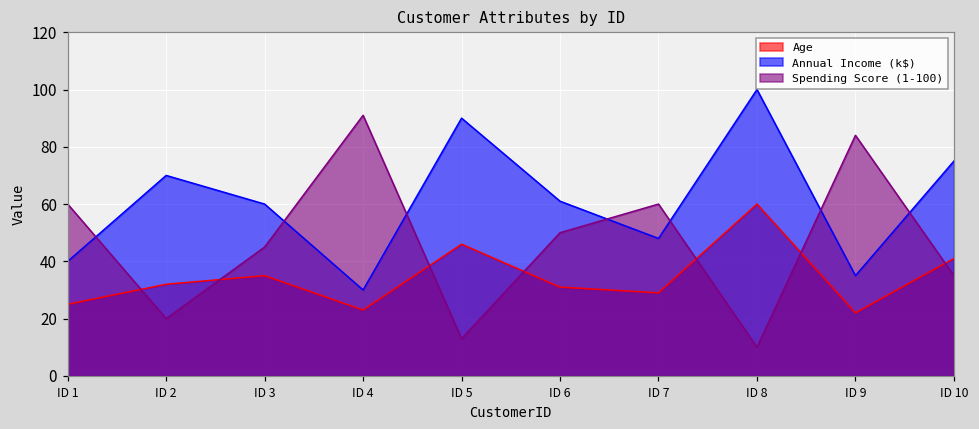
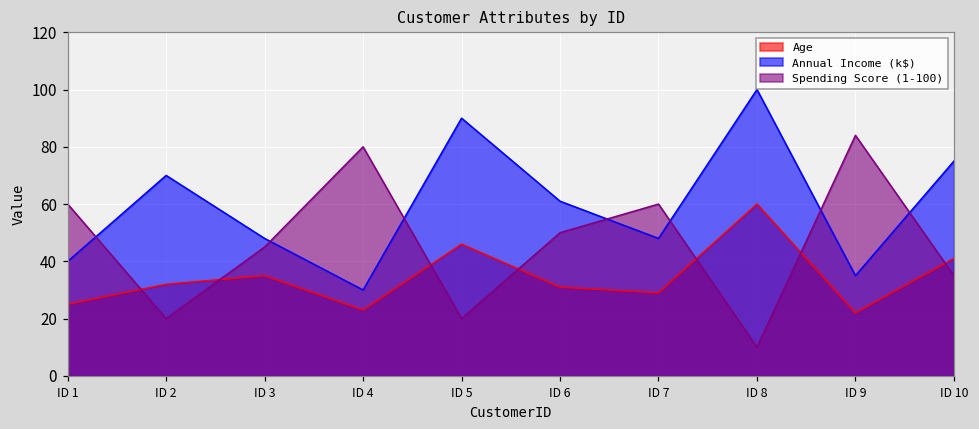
Annual Income (k$), ID 3: 60 -> 48
Spending Score (1-100), ID 4: 91 -> 80
Spending Score (1-100), ID 5: 13 -> 20
